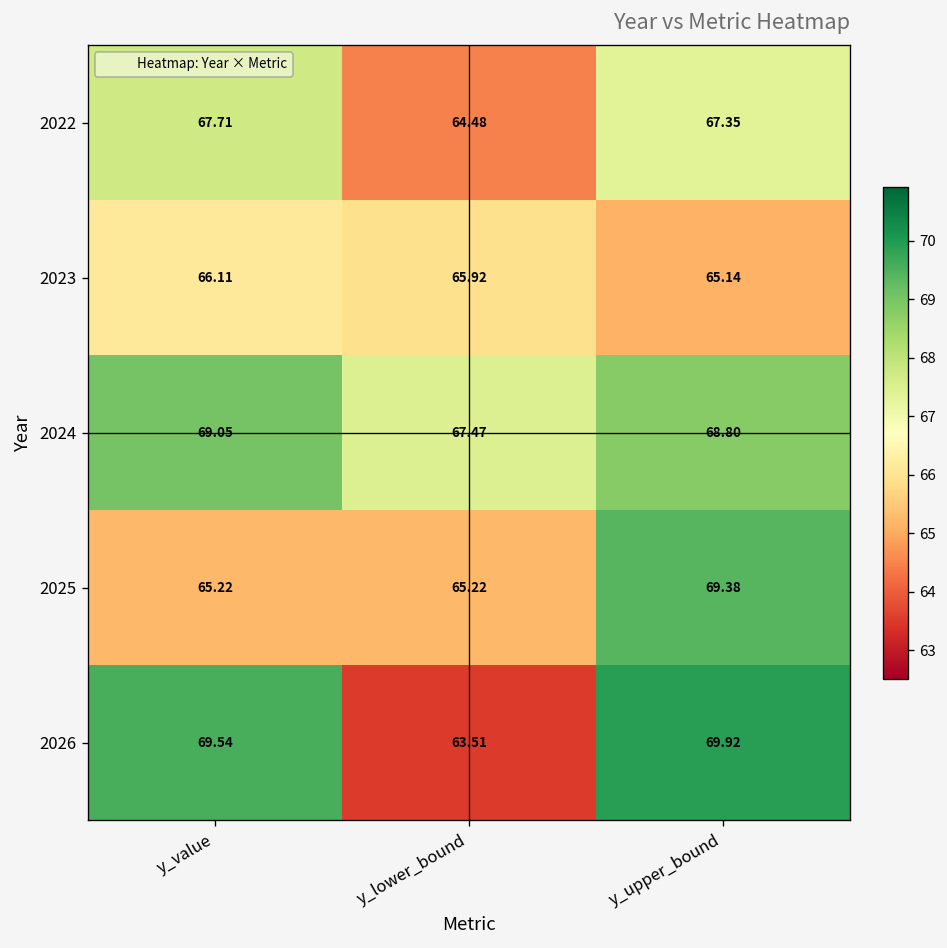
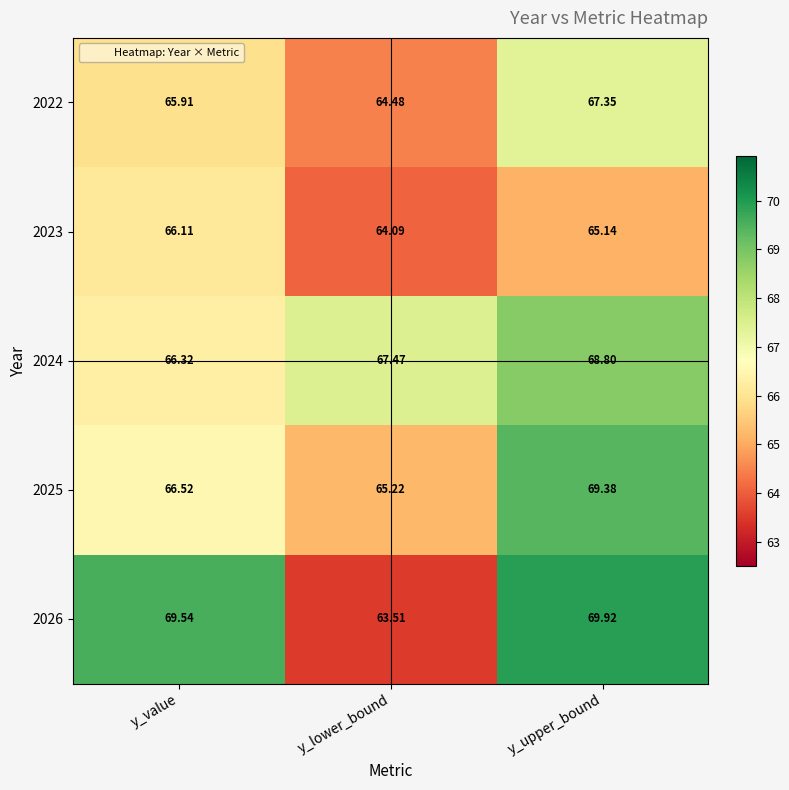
2022, y_value: 67.71 -> 65.91
2023, y_lower_bound: 65.92 -> 64.09
2024, y_value: 69.05 -> 66.32
2025, y_value: 65.22 -> 66.52
